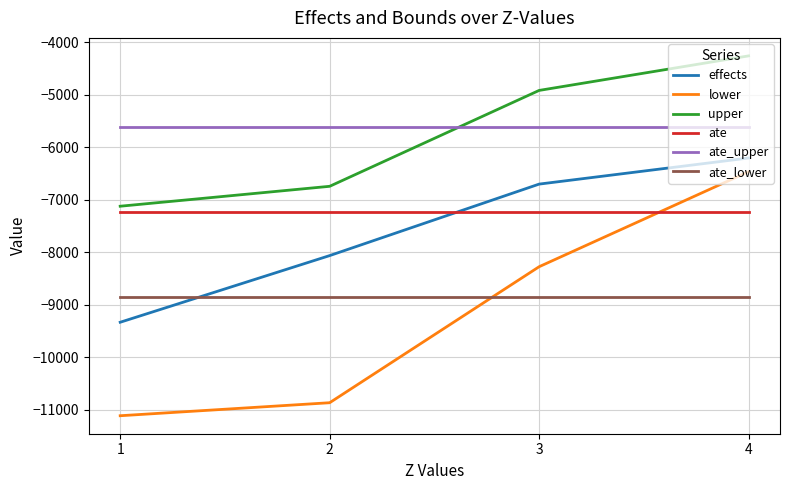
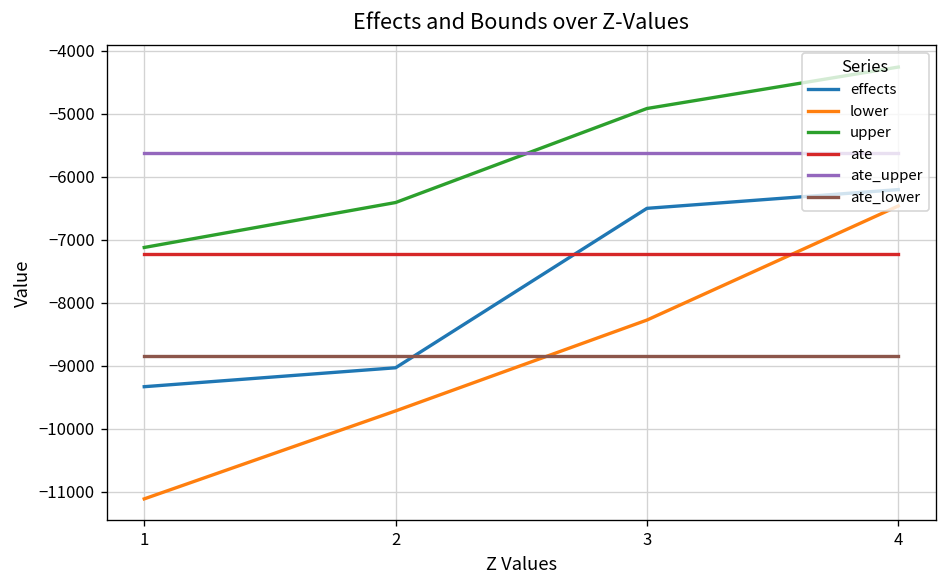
effects, 2: -8100 -> -9000
lower, 2: -10900 -> -9700
upper, 2: -6700 -> -6400
effects, 3: -6700 -> -6500
